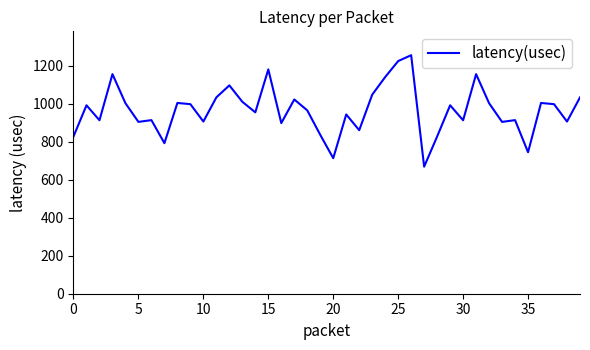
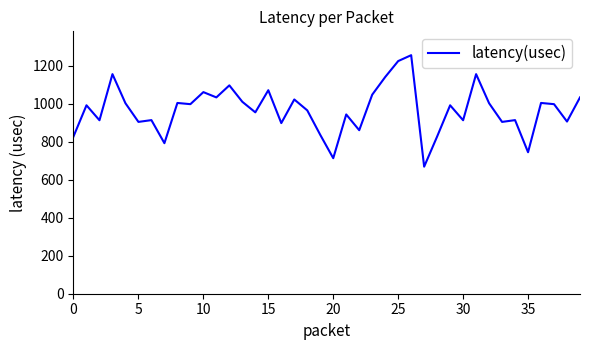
10: 910 -> 1060
15: 1180 -> 1070
